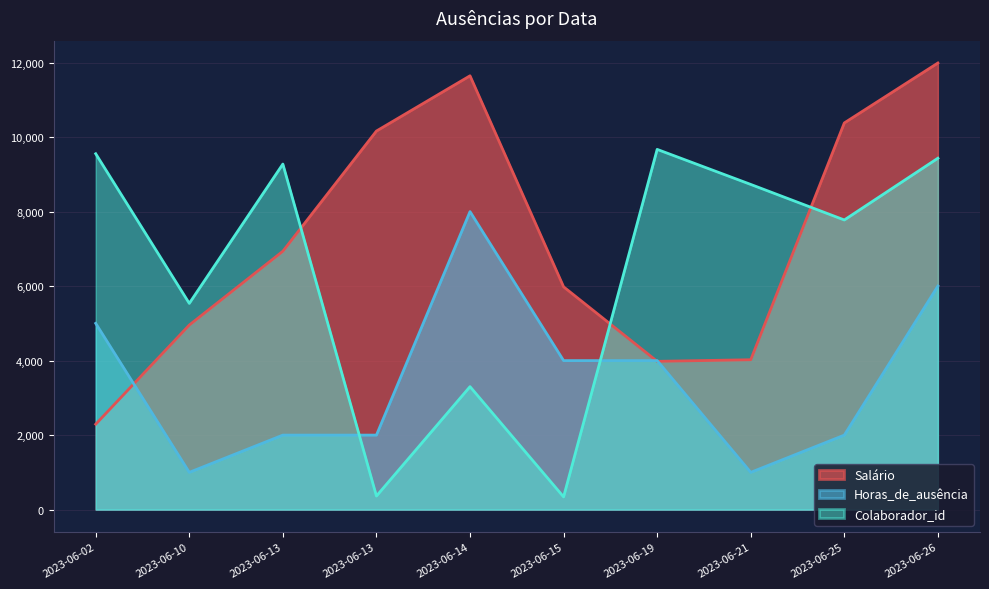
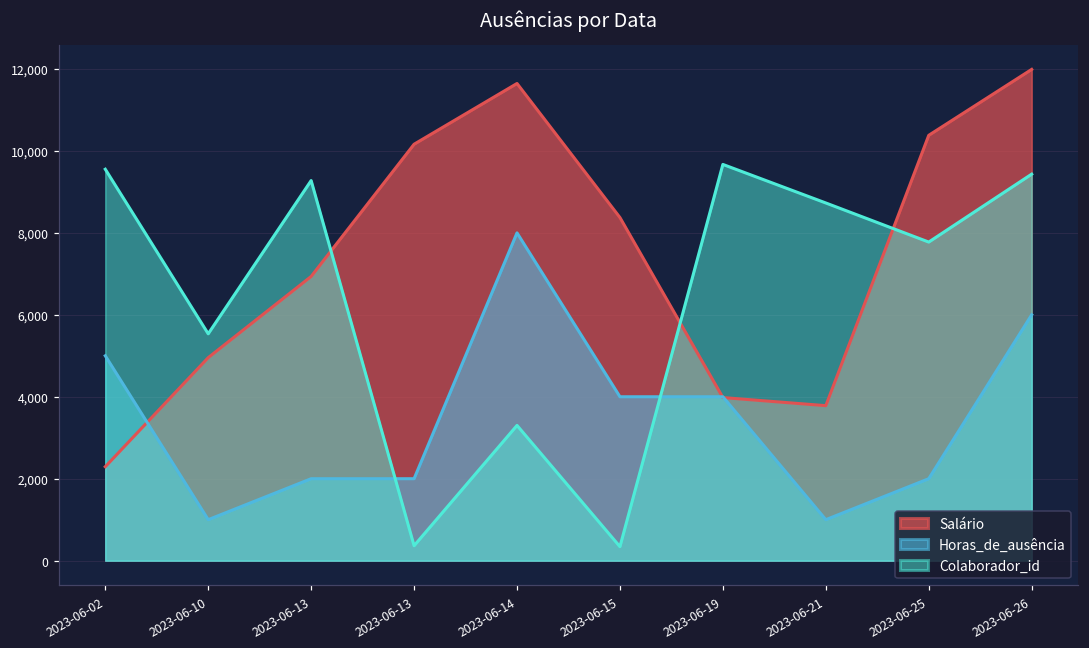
Salário, 2023-06-15: 6,000 -> 8,400
Salário, 2023-06-21: 4,000 -> 3,800
